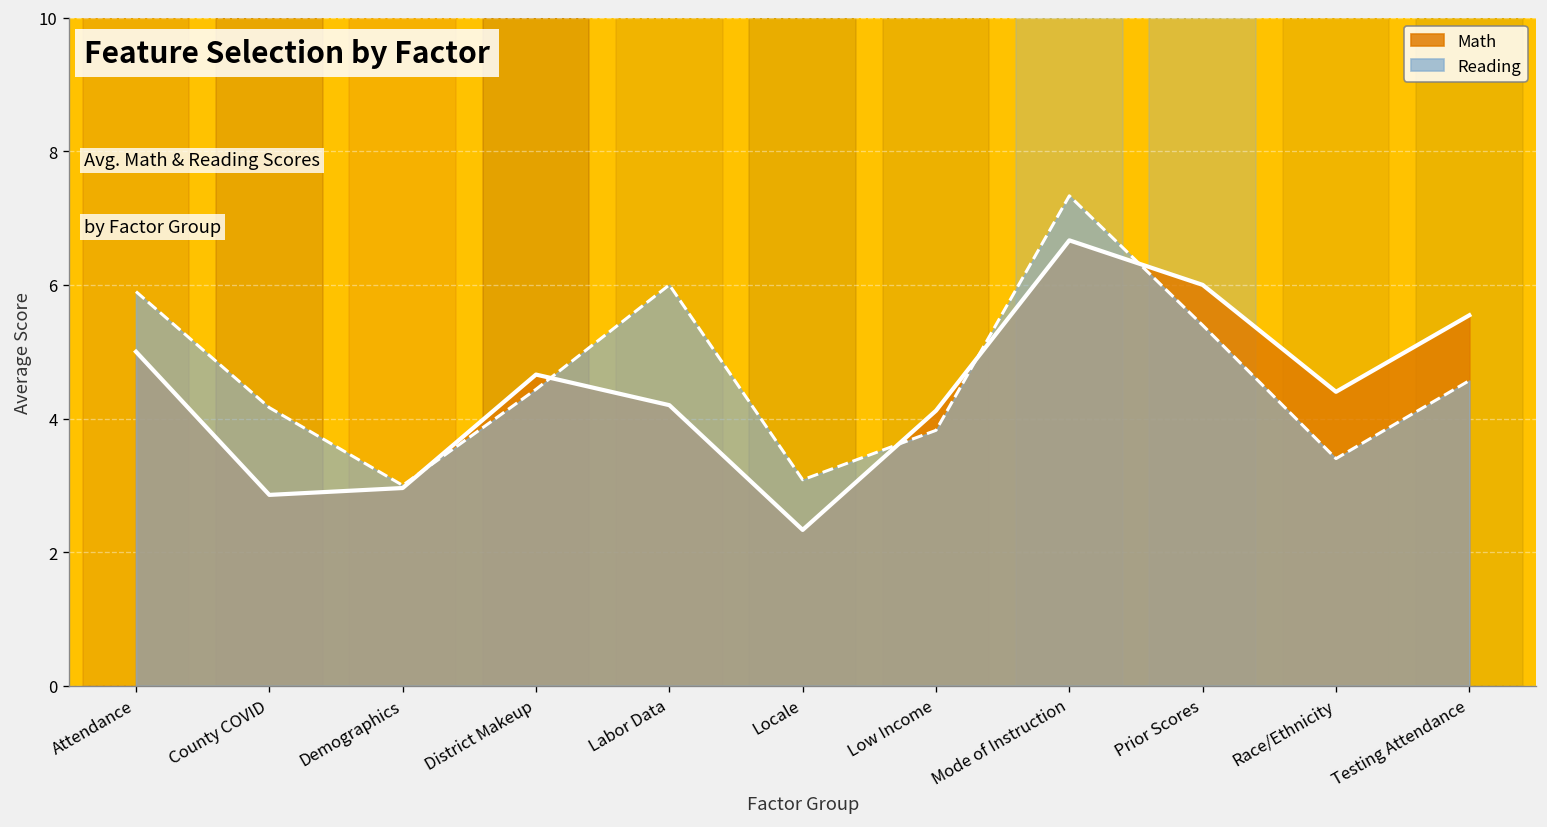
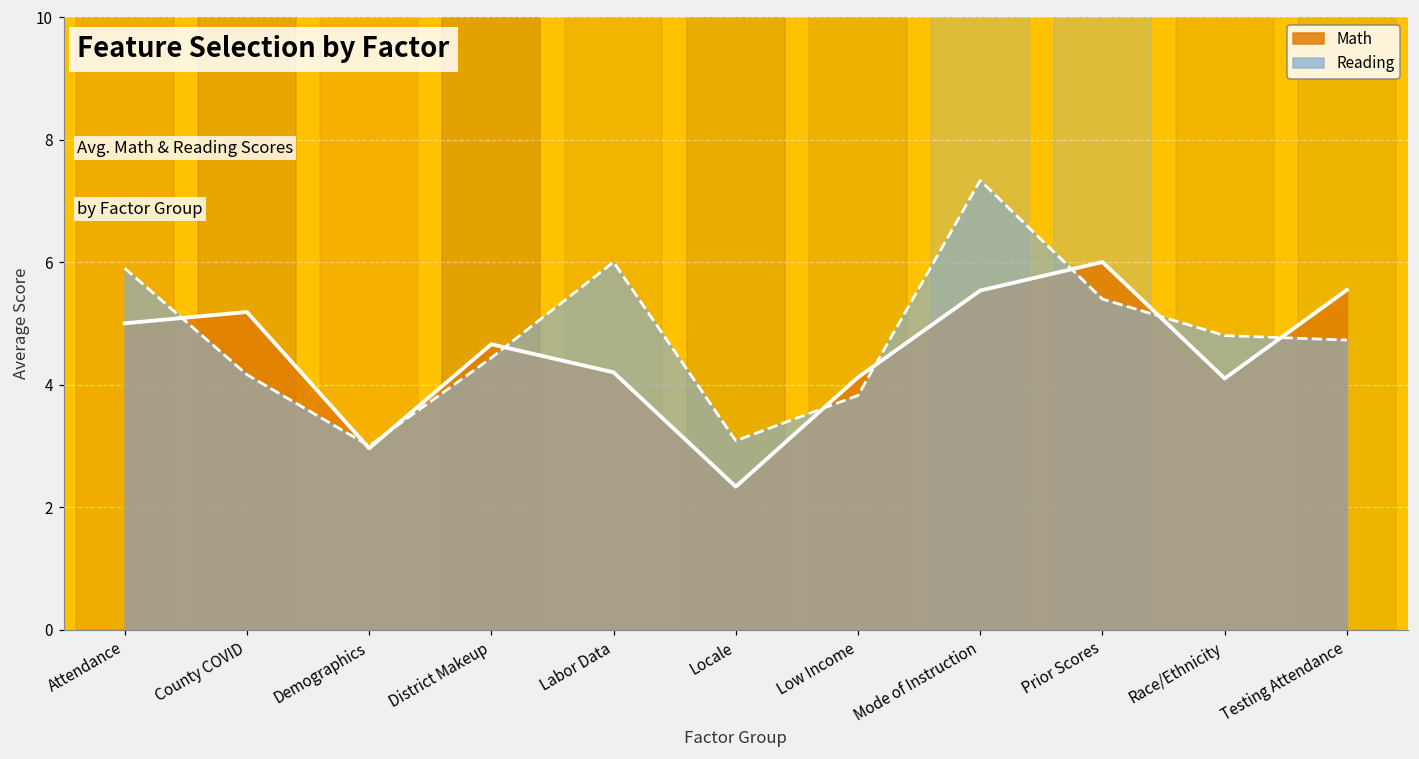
Math, County COVID: 2.9 -> 5.2
Math, Mode of Instruction: 6.7 -> 5.5
Math, Race/Ethnicity: 4.4 -> 4.1
Reading, Race/Ethnicity: 3.4 -> 4.8
Reading, Testing Attendance: 4.6 -> 4.7
